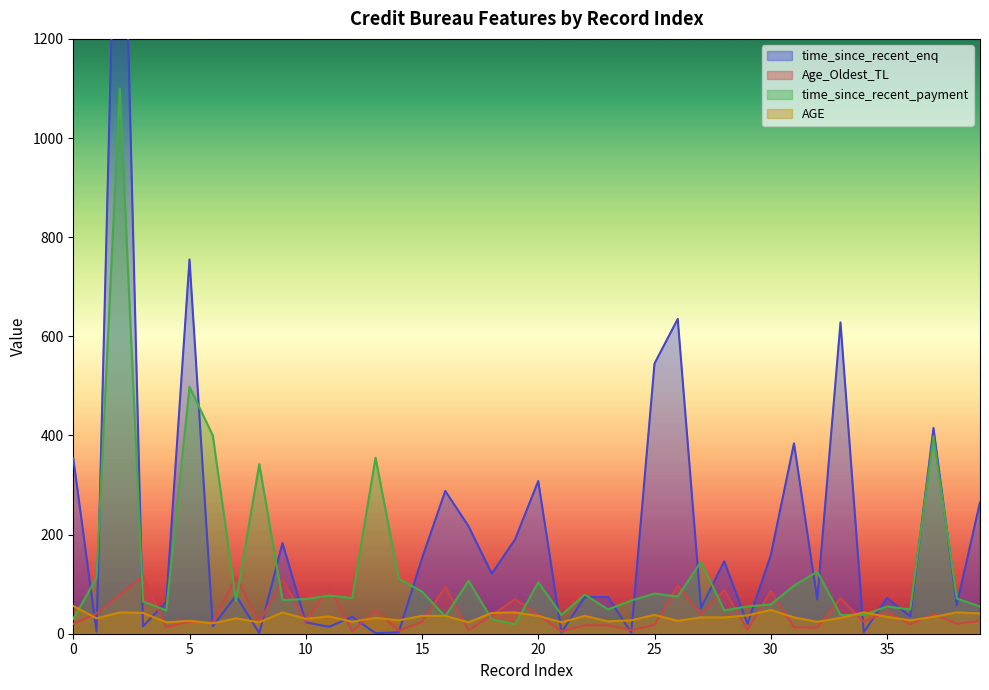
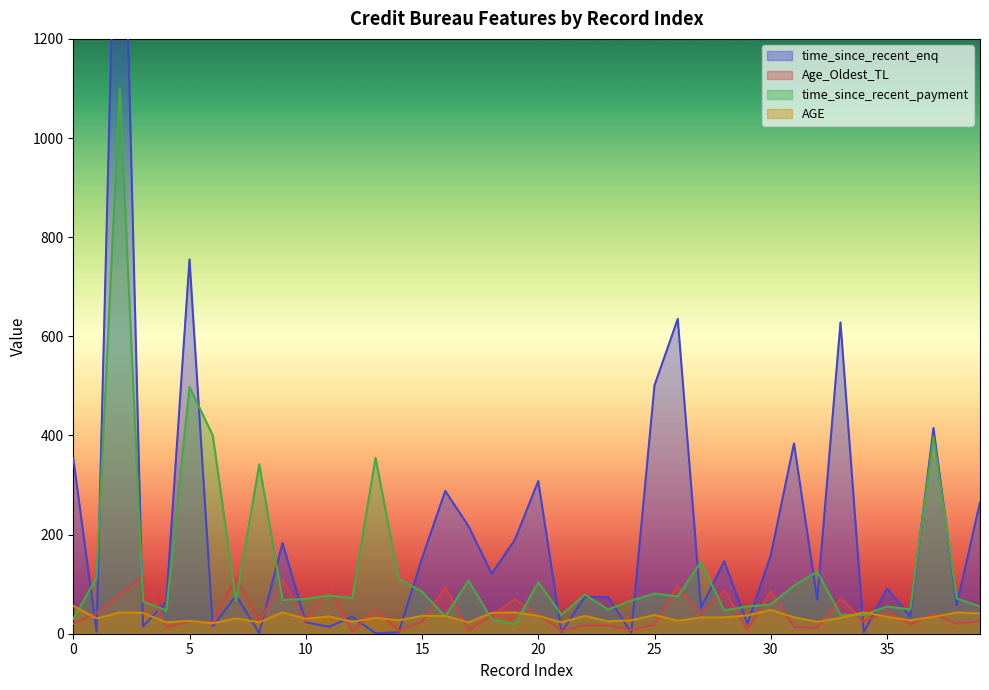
time_since_recent_enq, 25: 550 -> 500
time_since_recent_enq, 35: 70 -> 90
